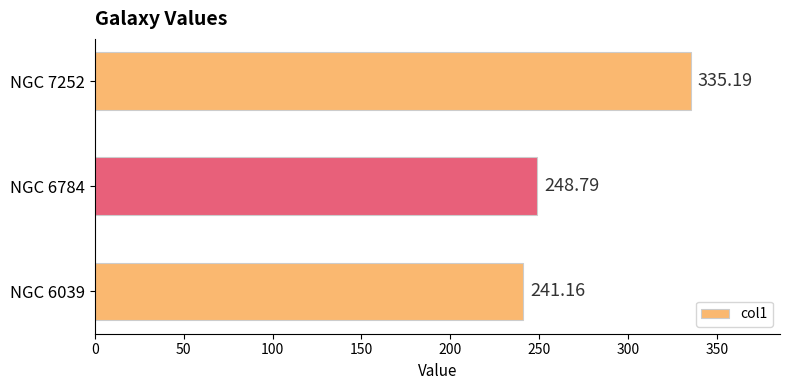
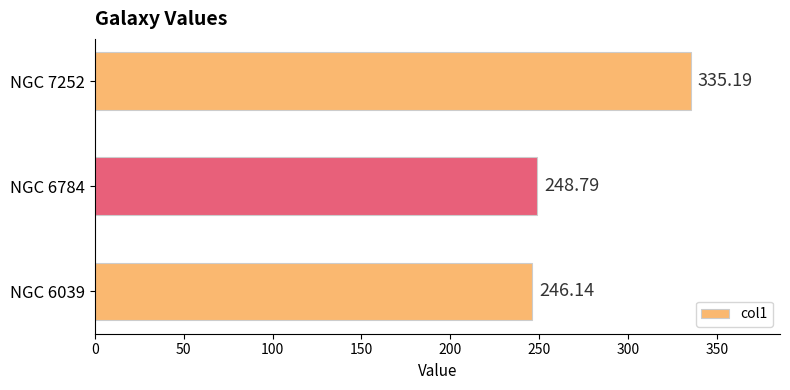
NGC 6039: 241.16 -> 246.14
